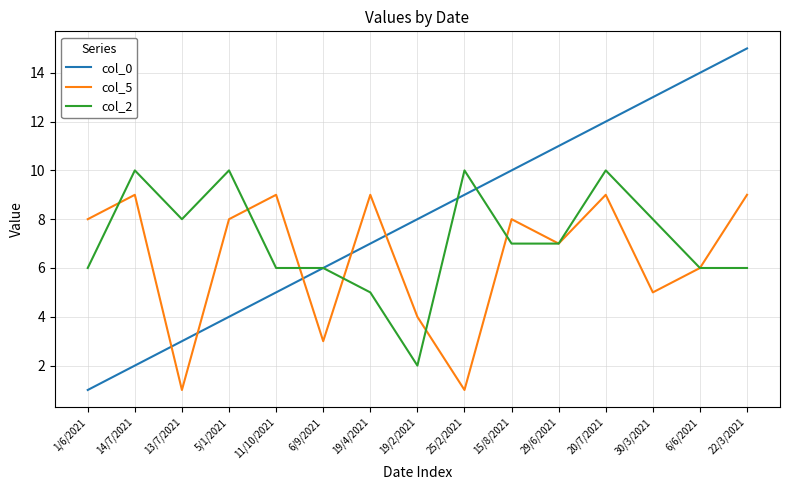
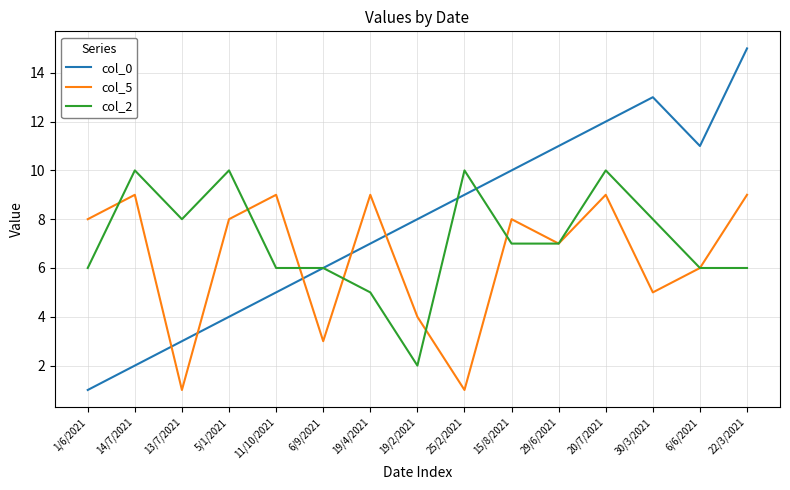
col_0, 6/6/2021: 14 -> 11
